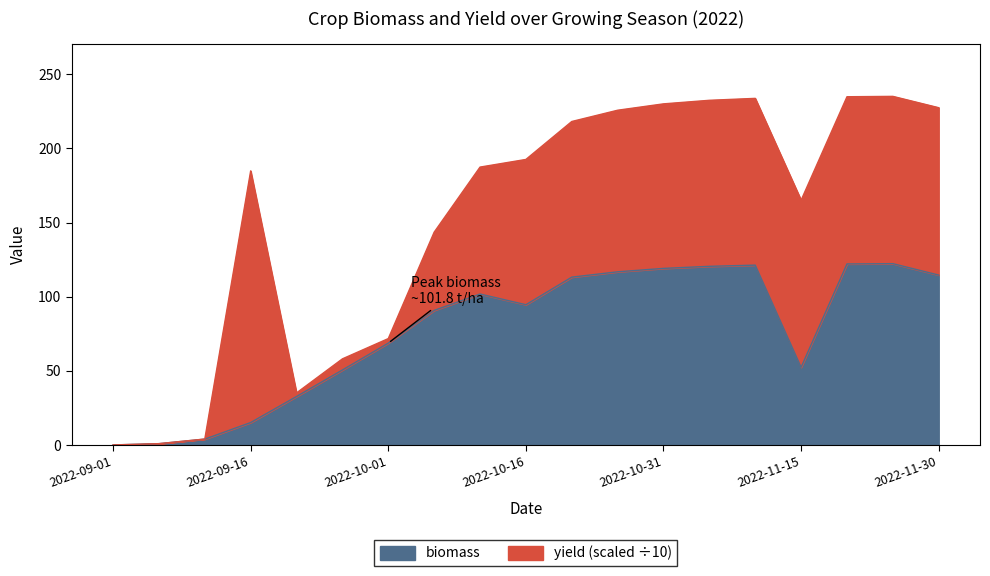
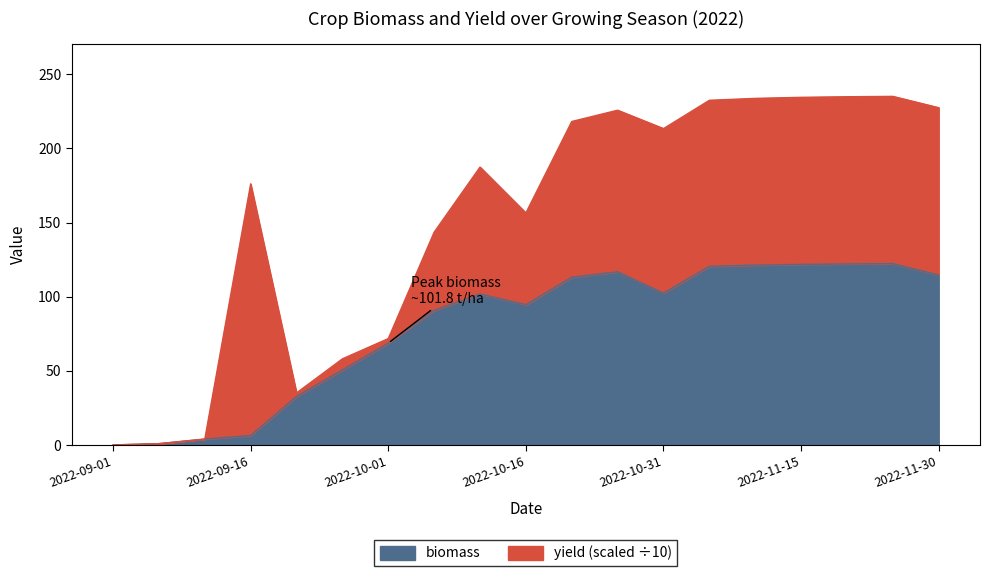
biomass, 2022-09-16: 15 -> 6
yield (scaled ÷10), 2022-10-16: 98 -> 62
biomass, 2022-10-31: 119 -> 102
biomass, 2022-11-15: 52 -> 122
